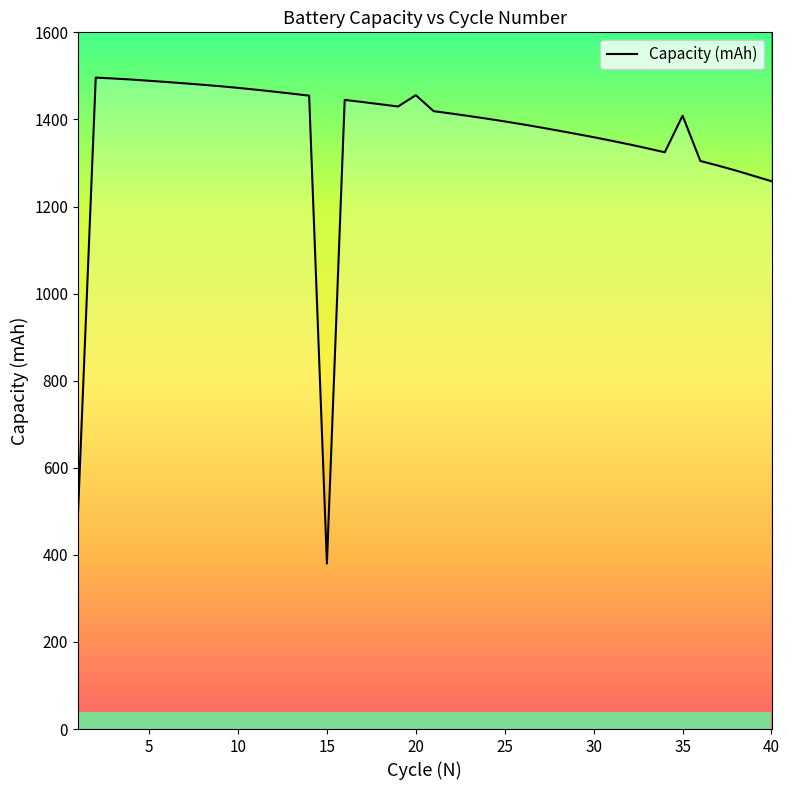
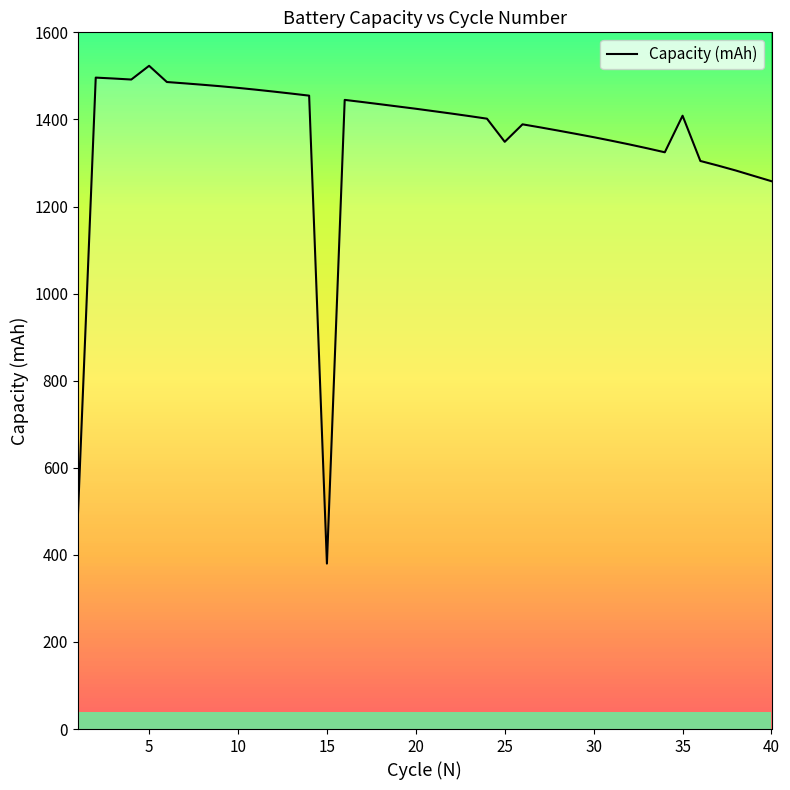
Capacity (mAh), 5: 1490 -> 1520
Capacity (mAh), 20: 1460 -> 1420
Capacity (mAh), 25: 1400 -> 1350
